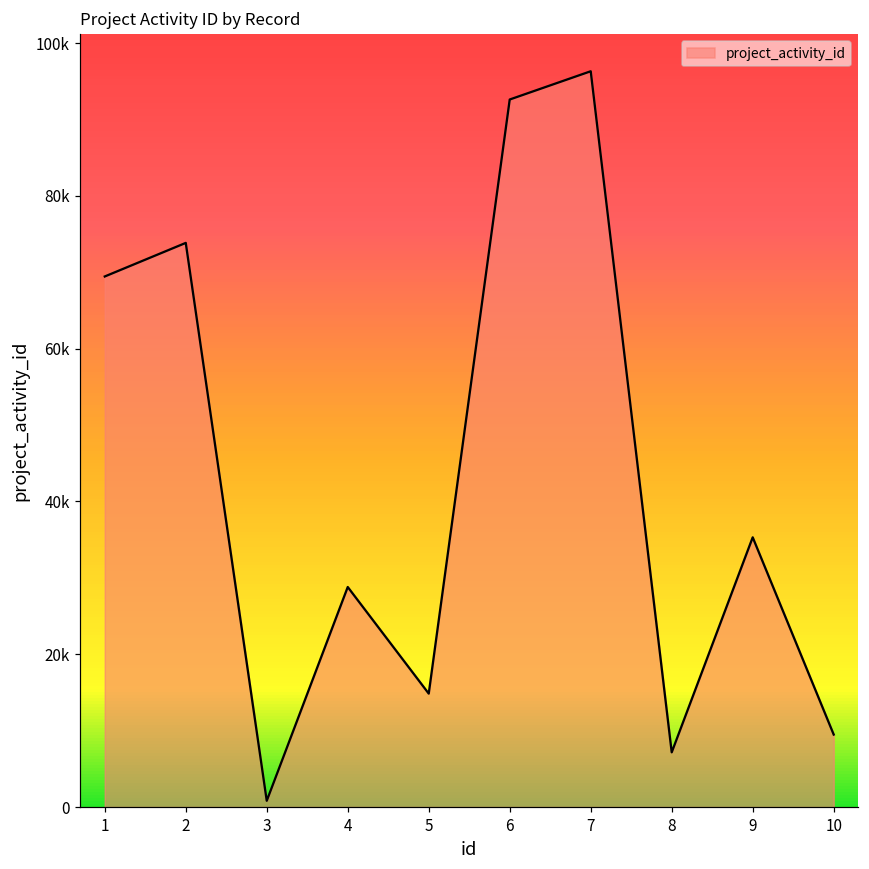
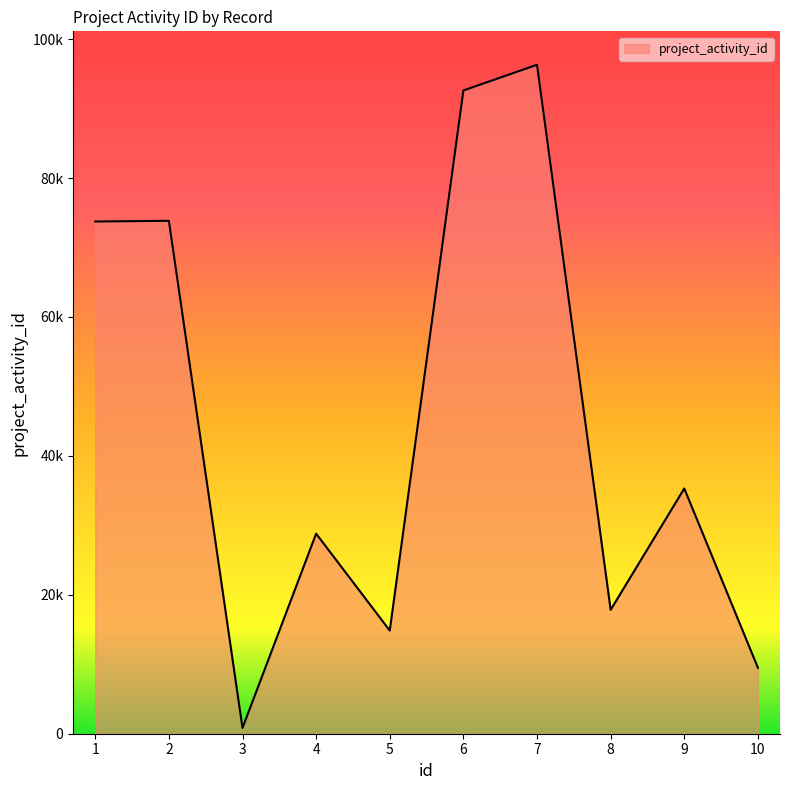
1: 69000 -> 74000
8: 7000 -> 18000
